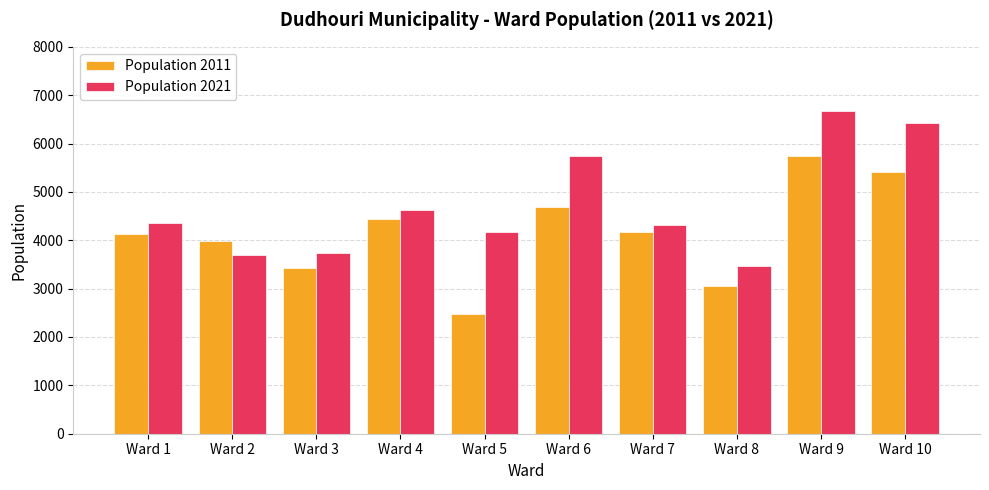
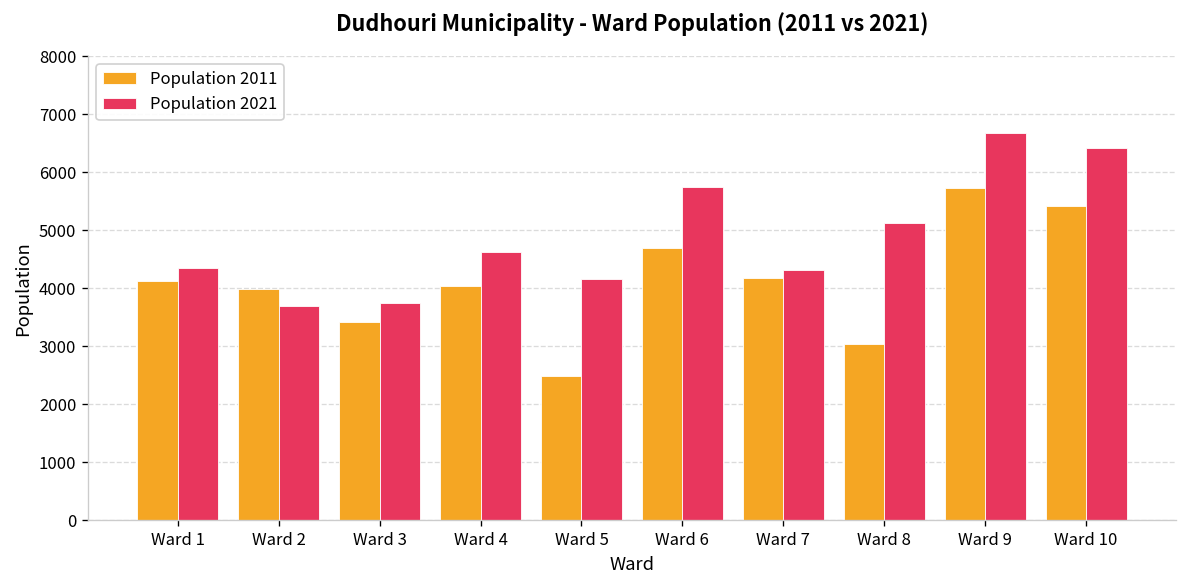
Population 2011, Ward 4: 4400 -> 4000
Population 2021, Ward 8: 3500 -> 5100
